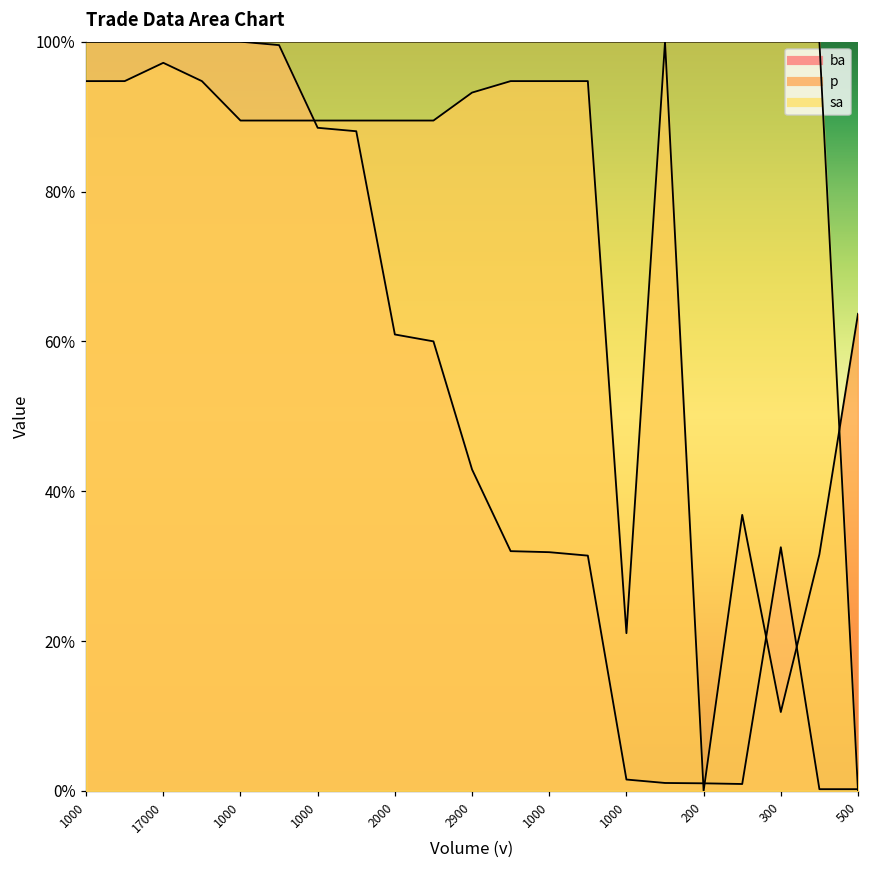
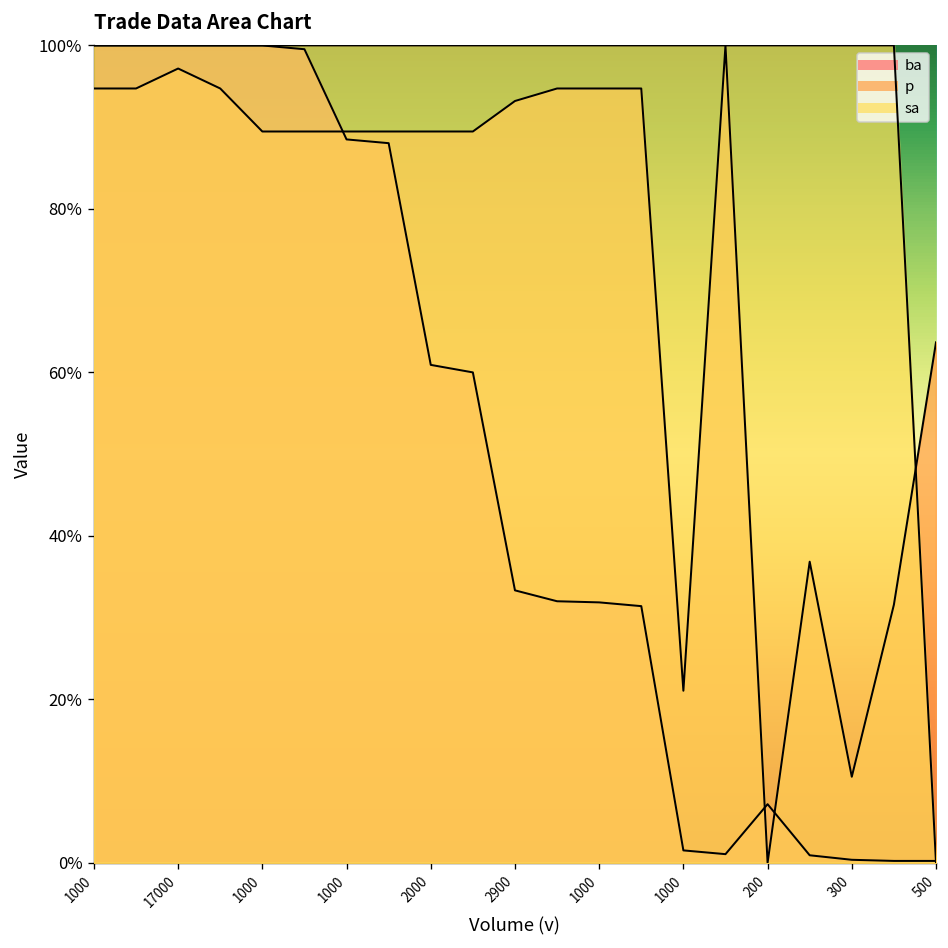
ba, 2900: 43% -> 33%
ba, 200: 1% -> 7%
ba, 300: 33% -> 0%
